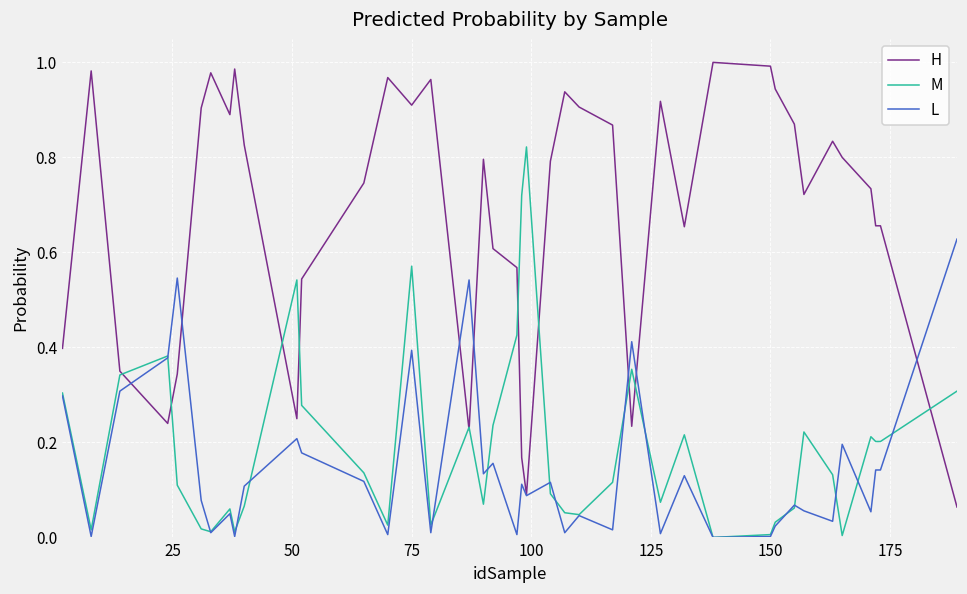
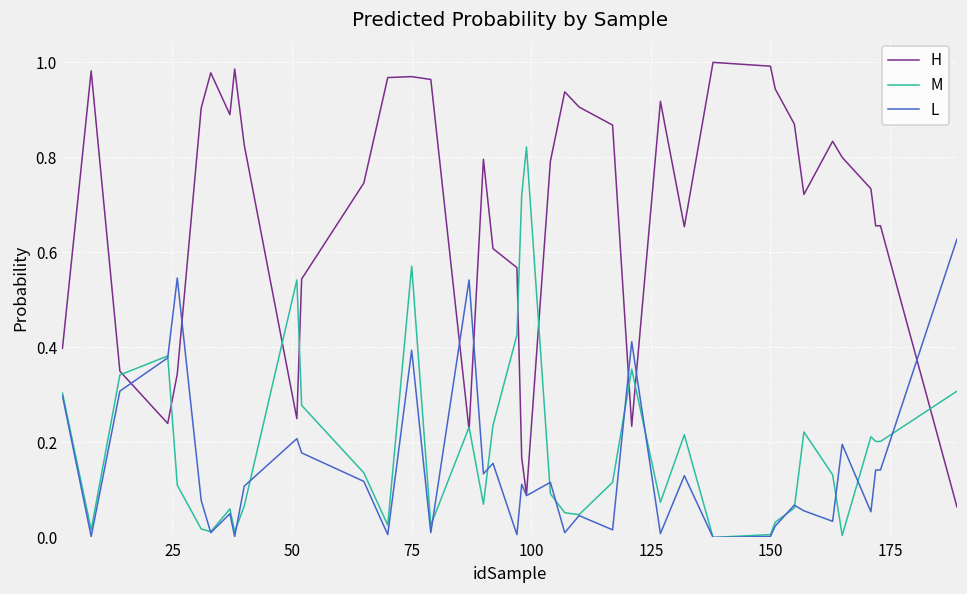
H, 75: 0.91 -> 0.97
